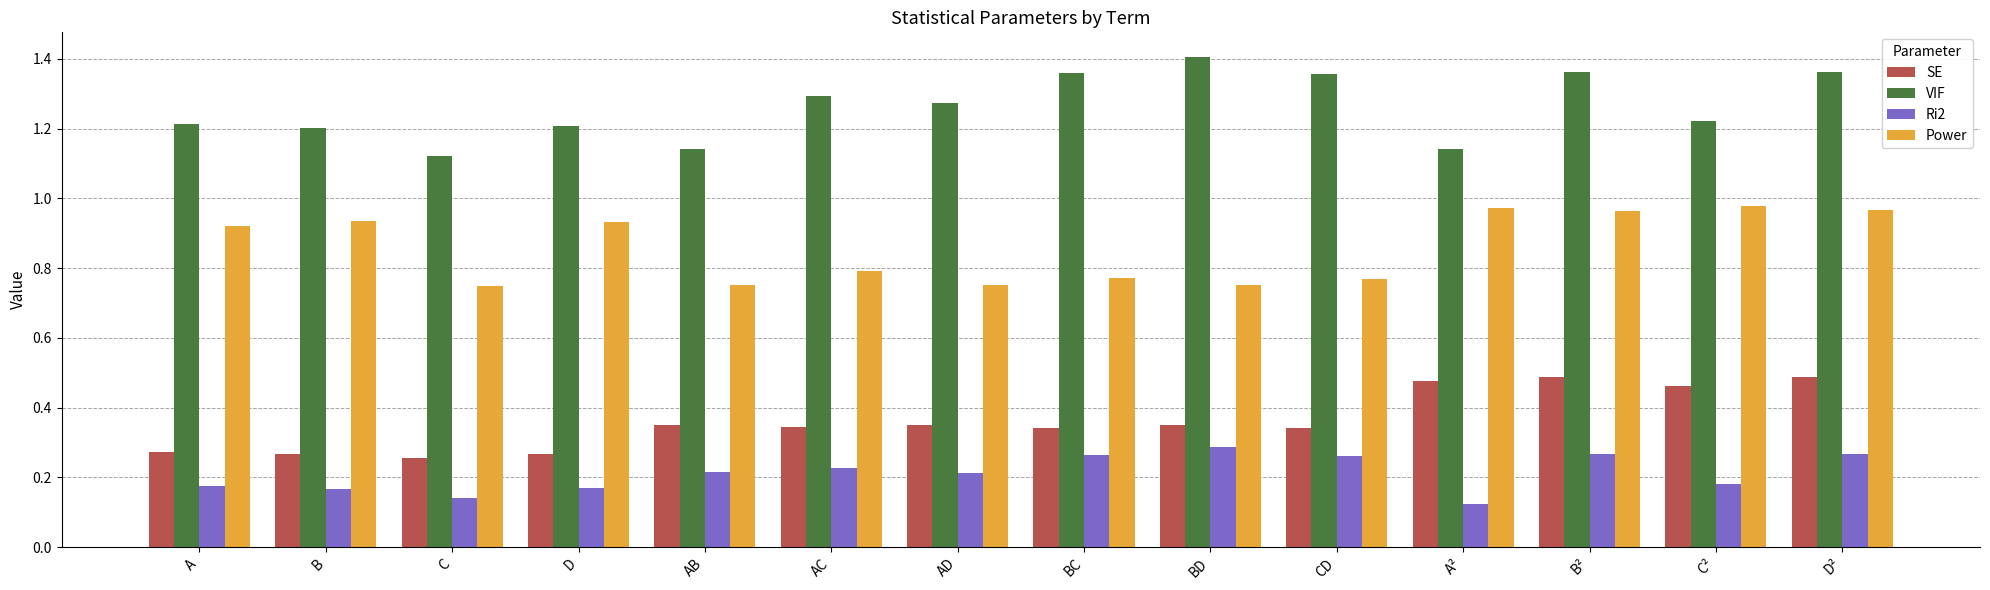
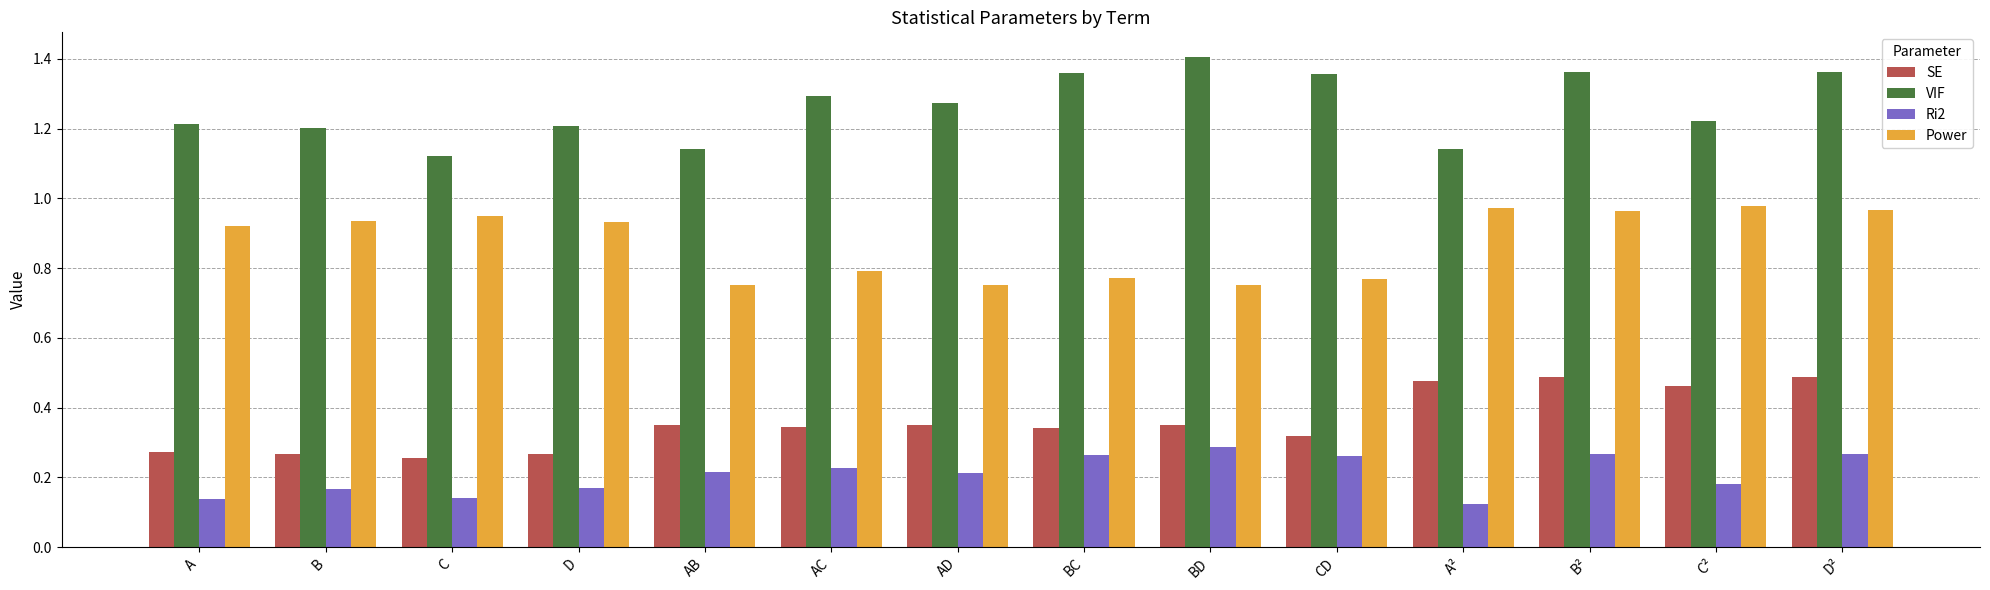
Ri2, A: 0.18 -> 0.14
Power, C: 0.75 -> 0.95
SE, CD: 0.34 -> 0.32
